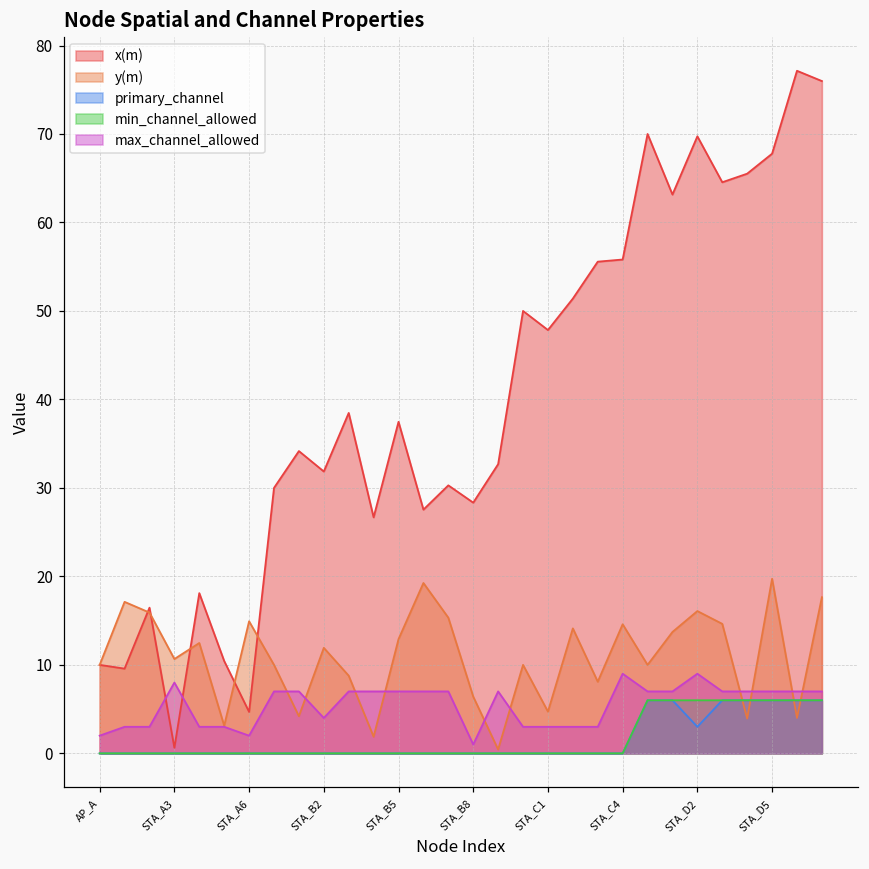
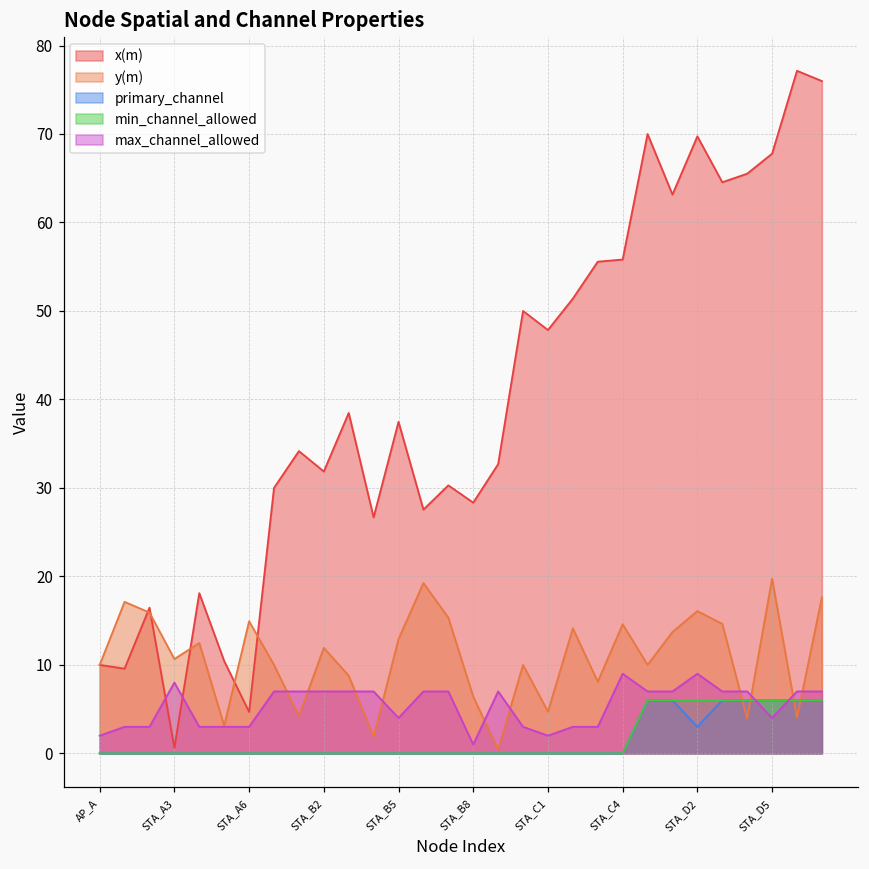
max_channel_allowed, STA_A6: 2 -> 3
max_channel_allowed, STA_B2: 4 -> 7
max_channel_allowed, STA_B5: 7 -> 4
max_channel_allowed, STA_C1: 3 -> 2
max_channel_allowed, STA_D5: 7 -> 4
